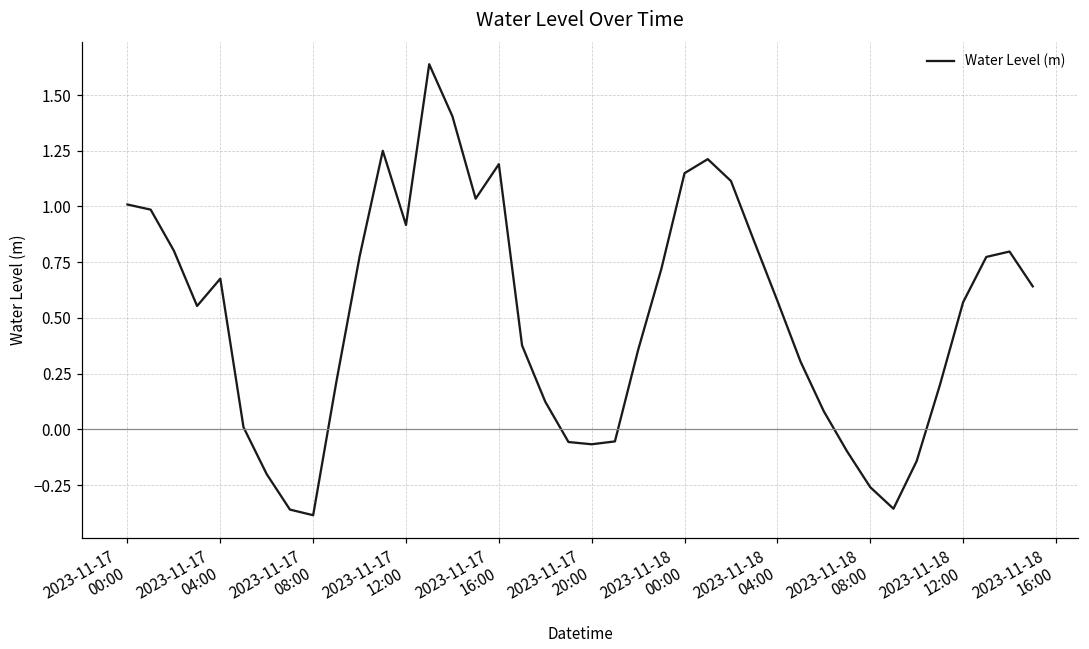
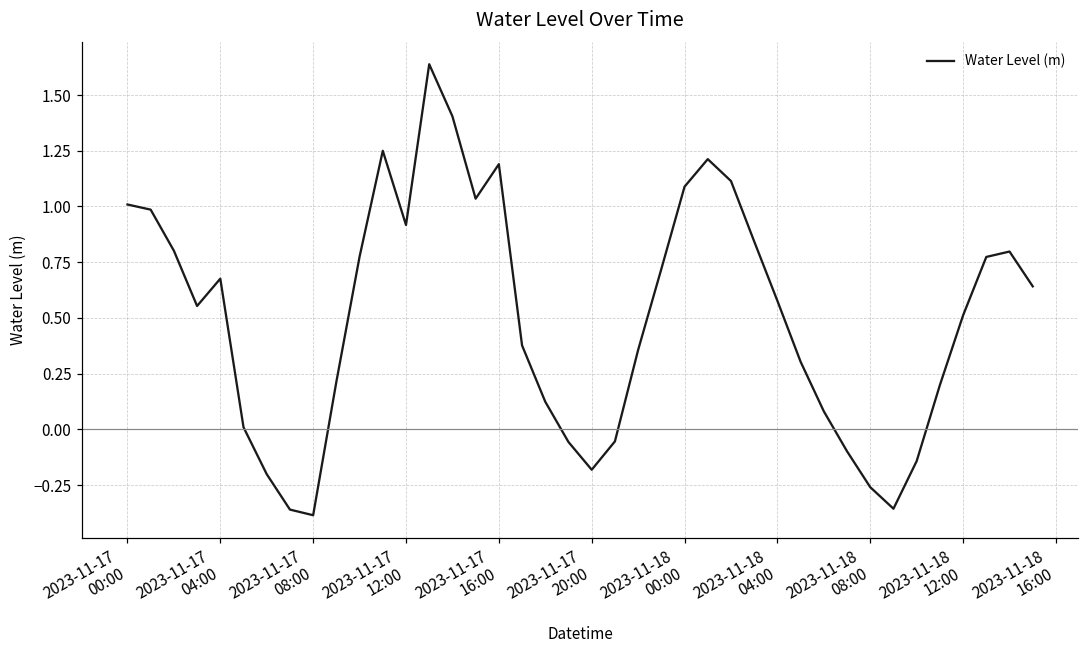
2023-11-17 20:00: -0.07 -> -0.18
2023-11-18 00:00: 1.15 -> 1.09
2023-11-18 12:00: 0.57 -> 0.51
